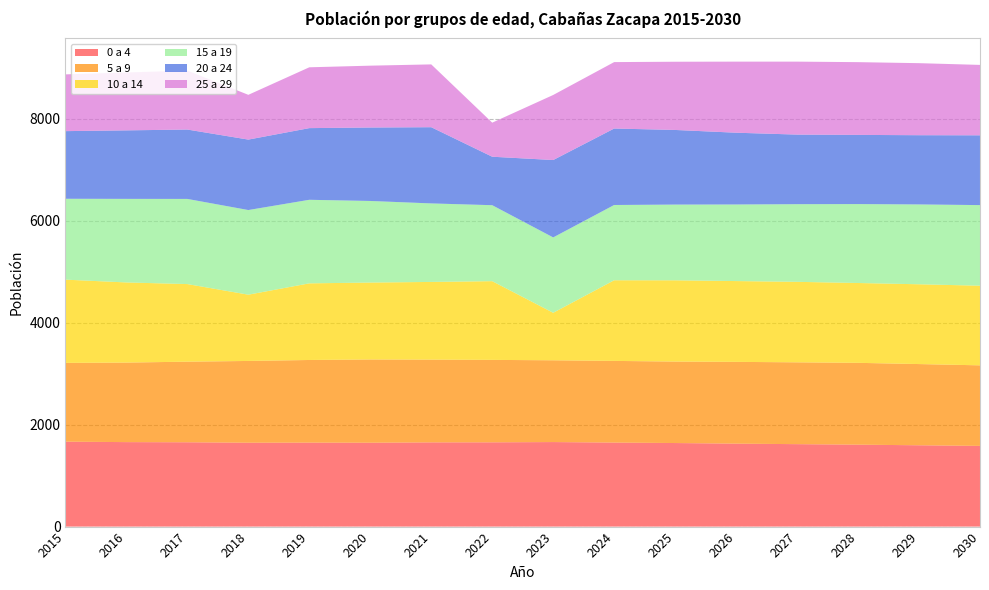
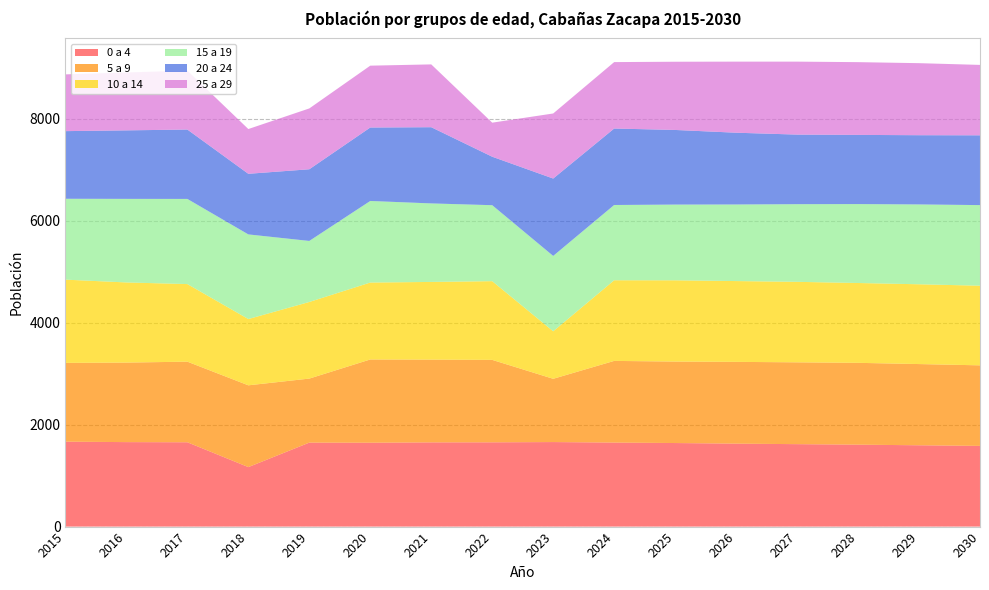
0 a 4, 2018: 1600 -> 1200
20 a 24, 2018: 1400 -> 1200
5 a 9, 2019: 1600 -> 1300
15 a 19, 2019: 1600 -> 1200
5 a 9, 2023: 1600 -> 1200
